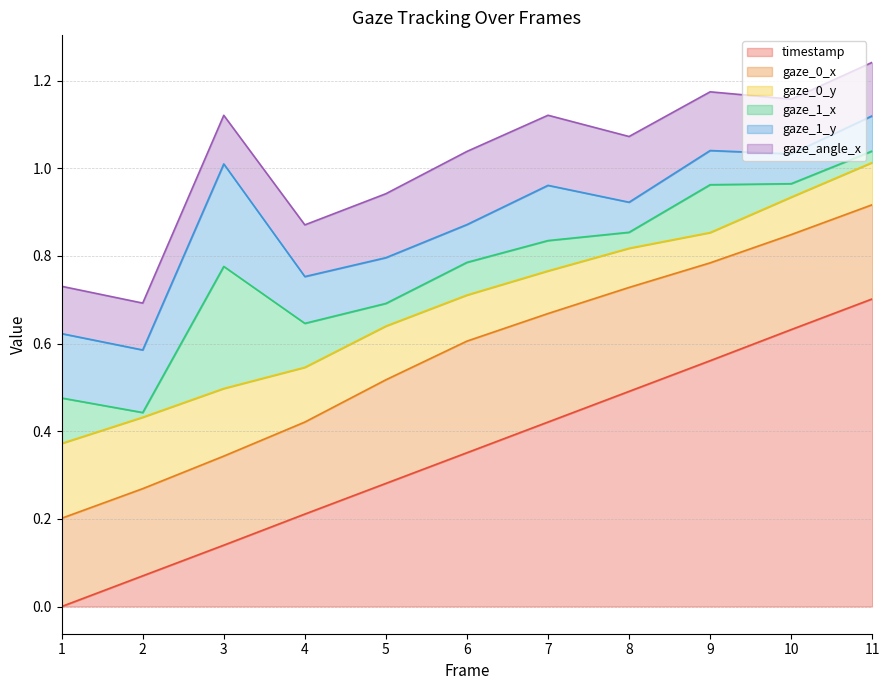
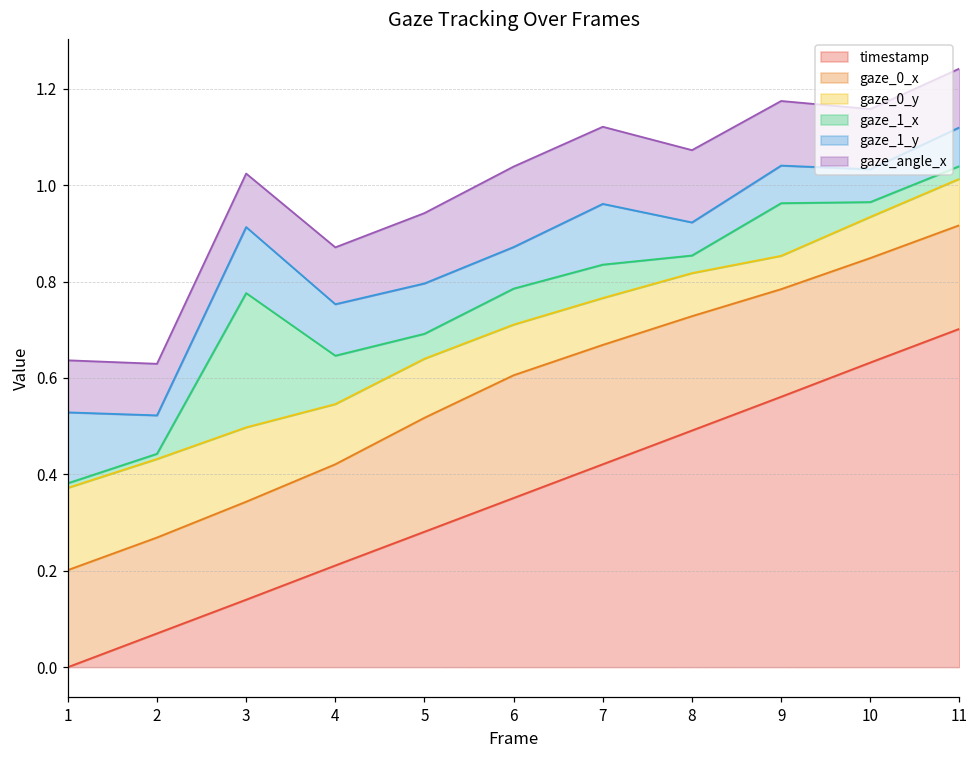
gaze_1_x, 1: 0.10 -> 0.01
gaze_1_y, 2: 0.14 -> 0.08
gaze_1_y, 3: 0.23 -> 0.14
